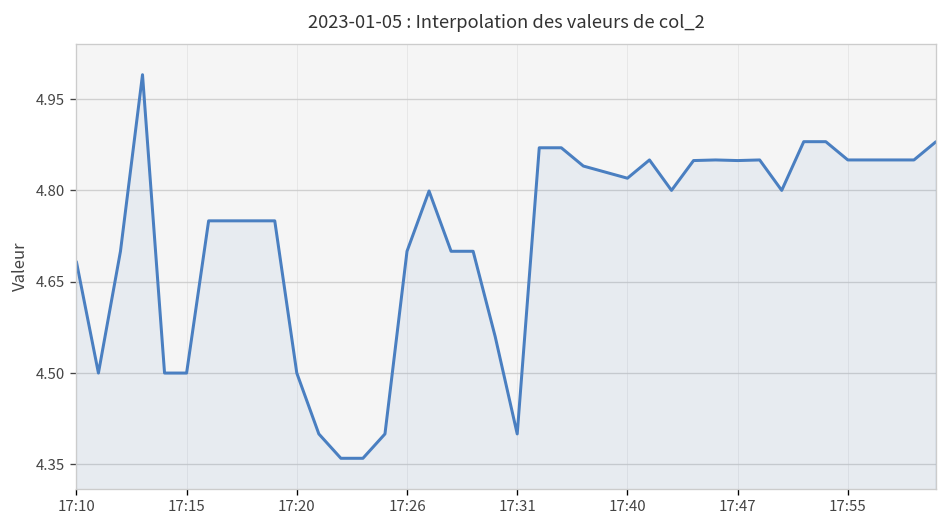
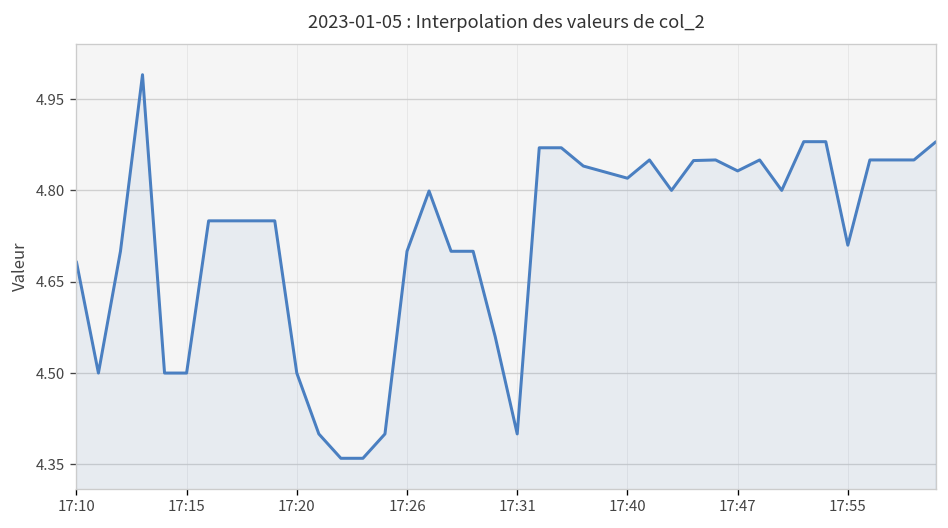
17:47: 4.85 -> 4.83
17:55: 4.85 -> 4.71
